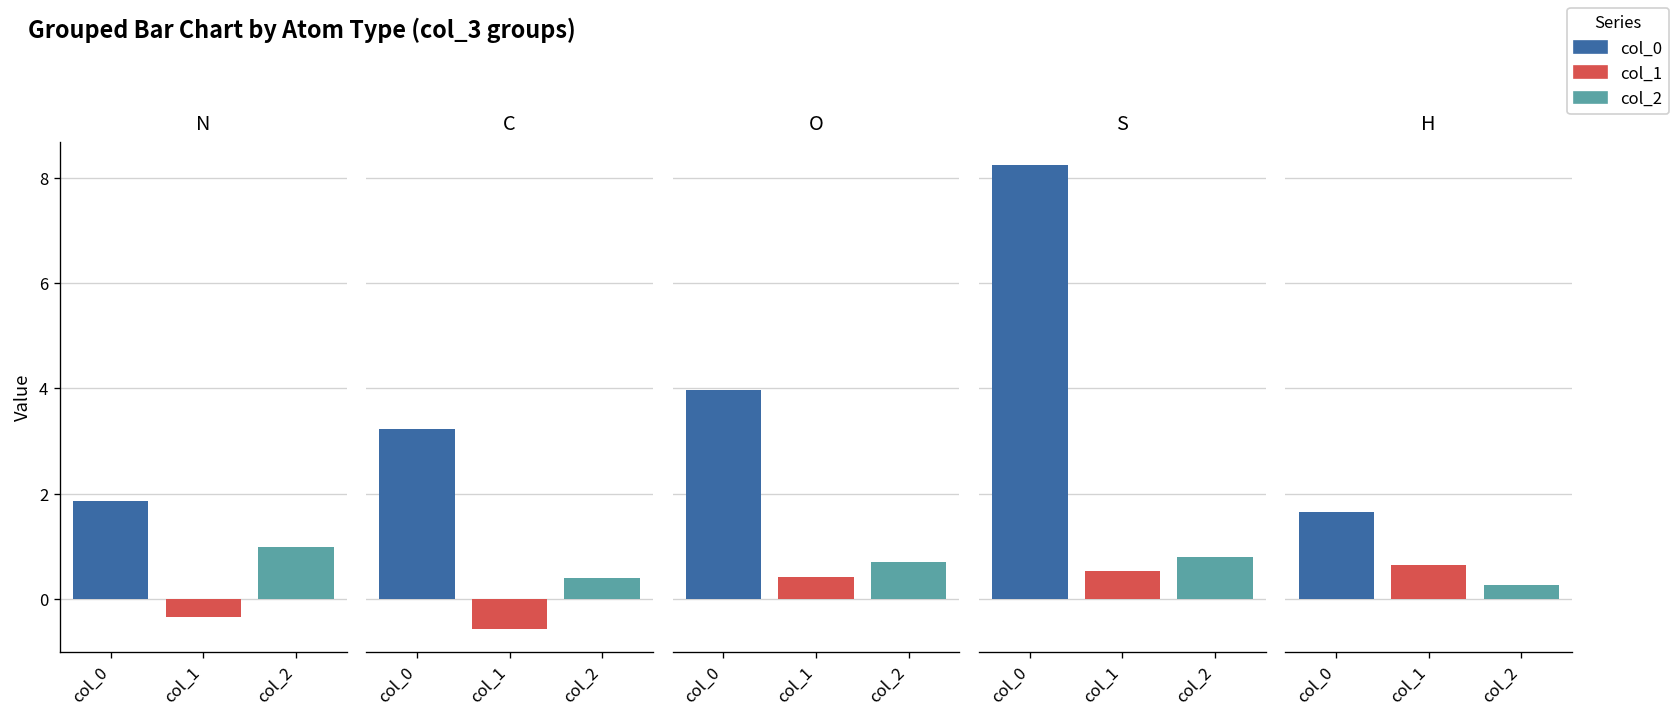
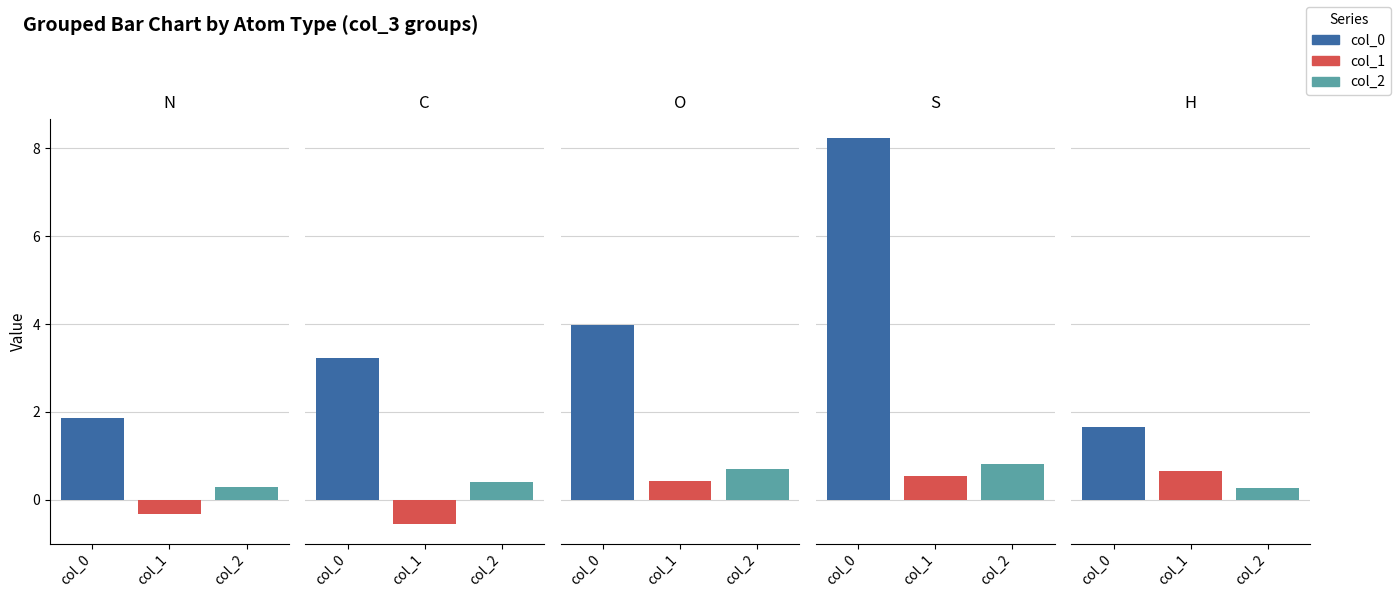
N, col_2: 1.0 -> 0.3
